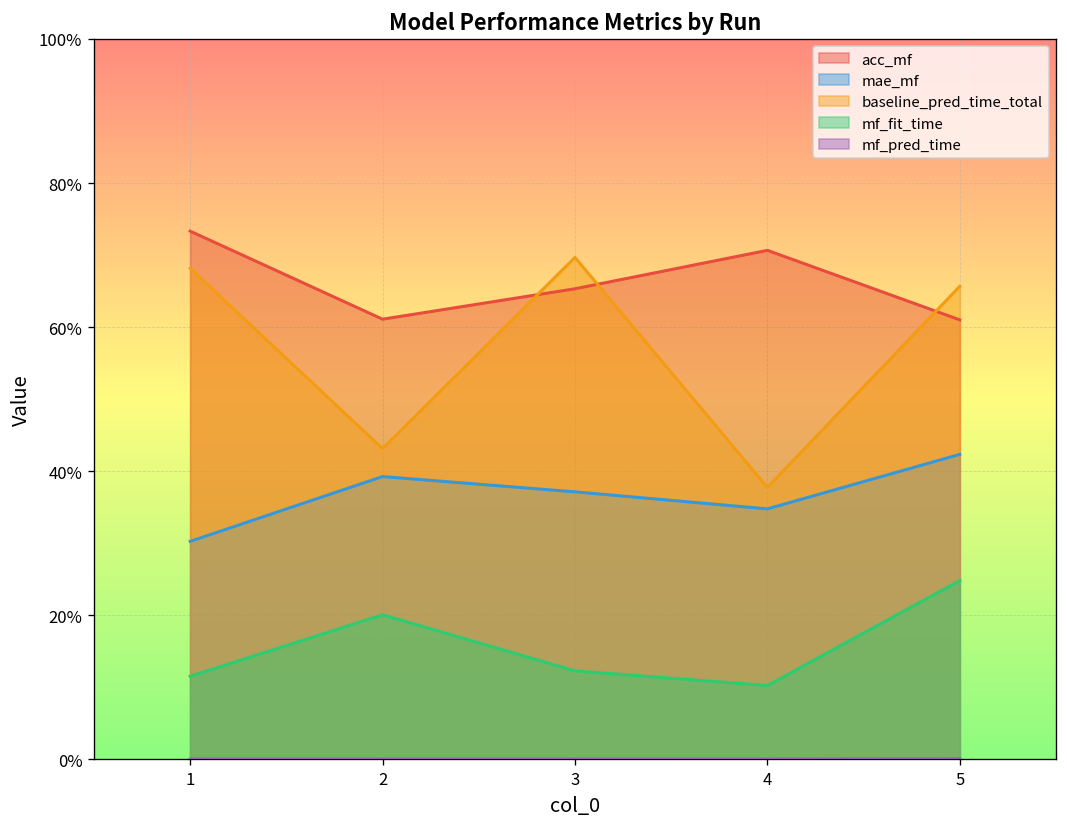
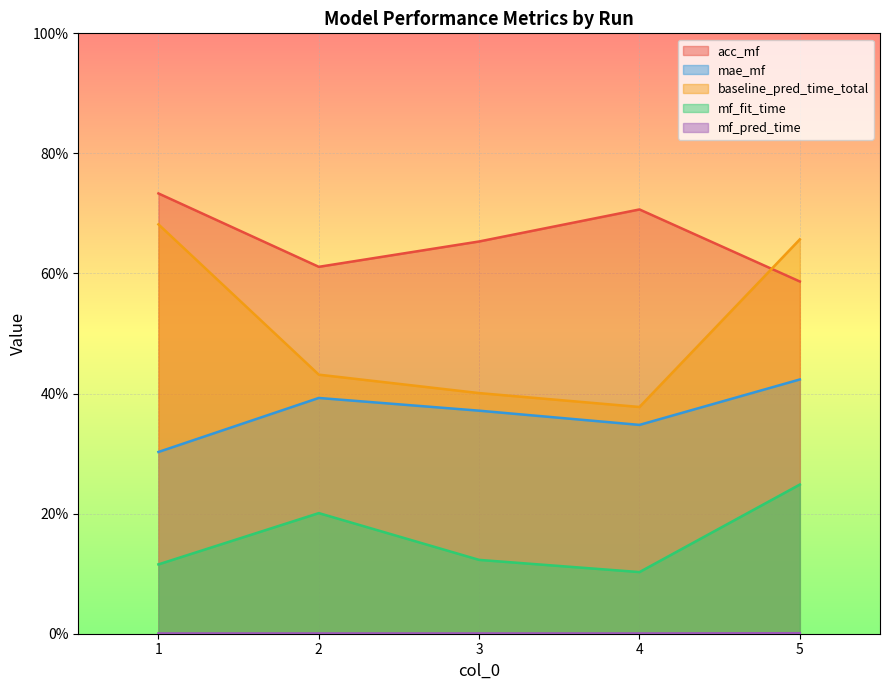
baseline_pred_time_total, 3: 70% -> 40%
acc_mf, 5: 61% -> 59%
